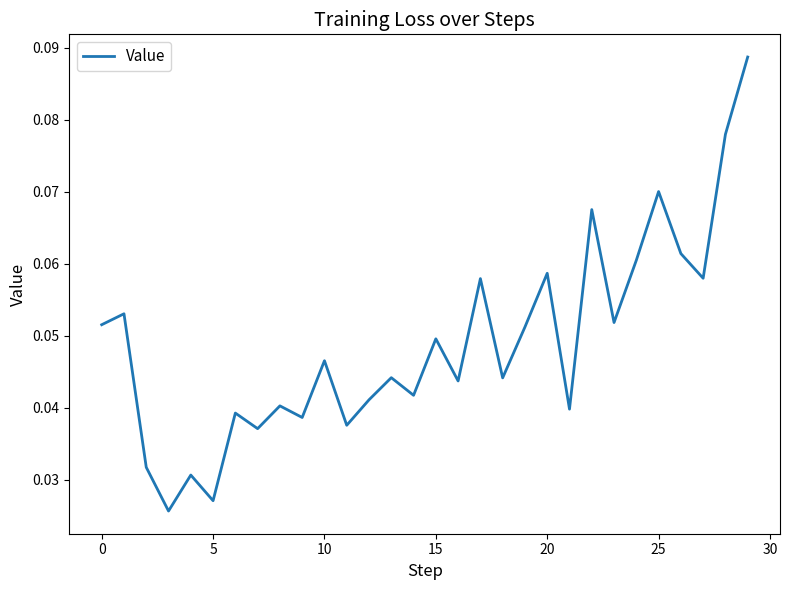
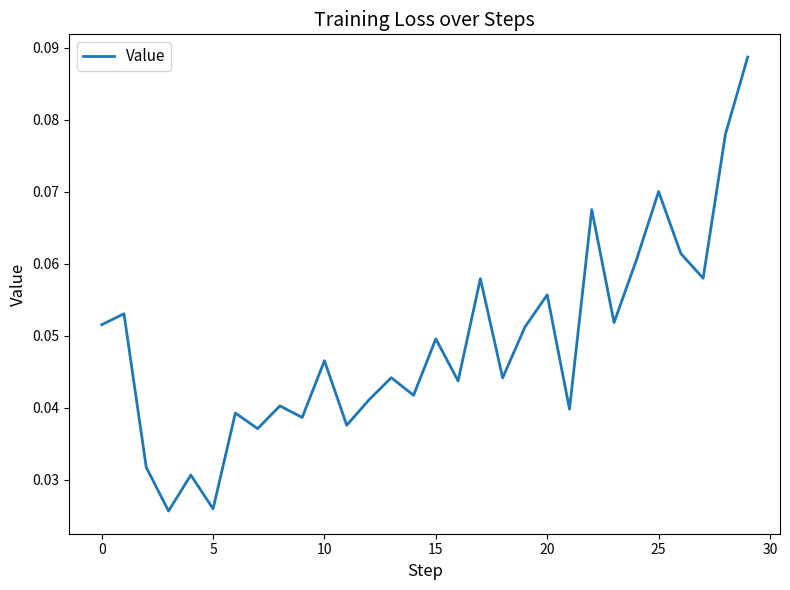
5: 0.027 -> 0.026
20: 0.059 -> 0.056
